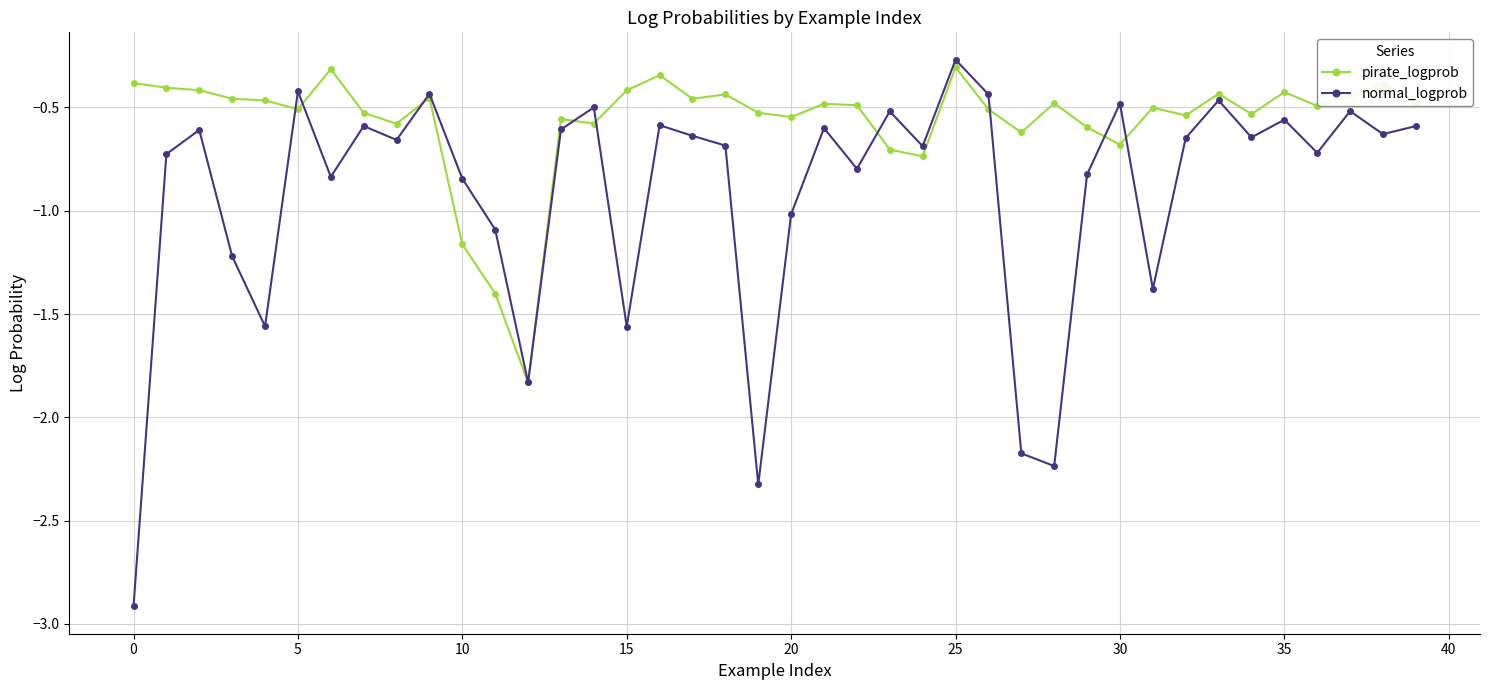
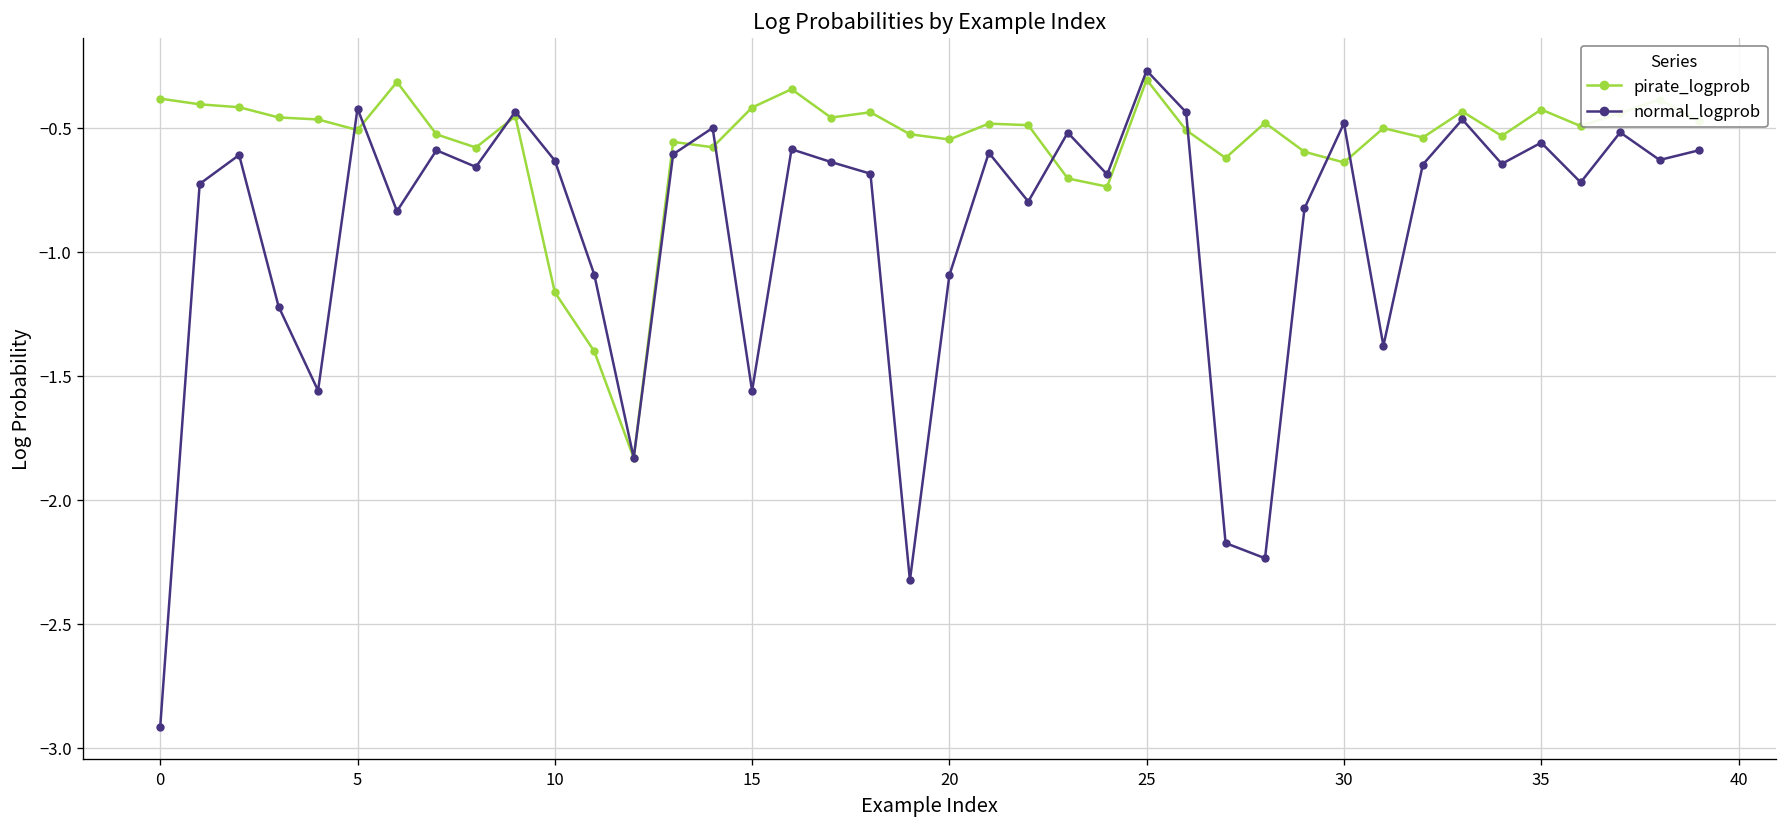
normal_logprob, 10: -0.84 -> -0.63
normal_logprob, 20: -1.02 -> -1.09
pirate_logprob, 30: -0.68 -> -0.64
